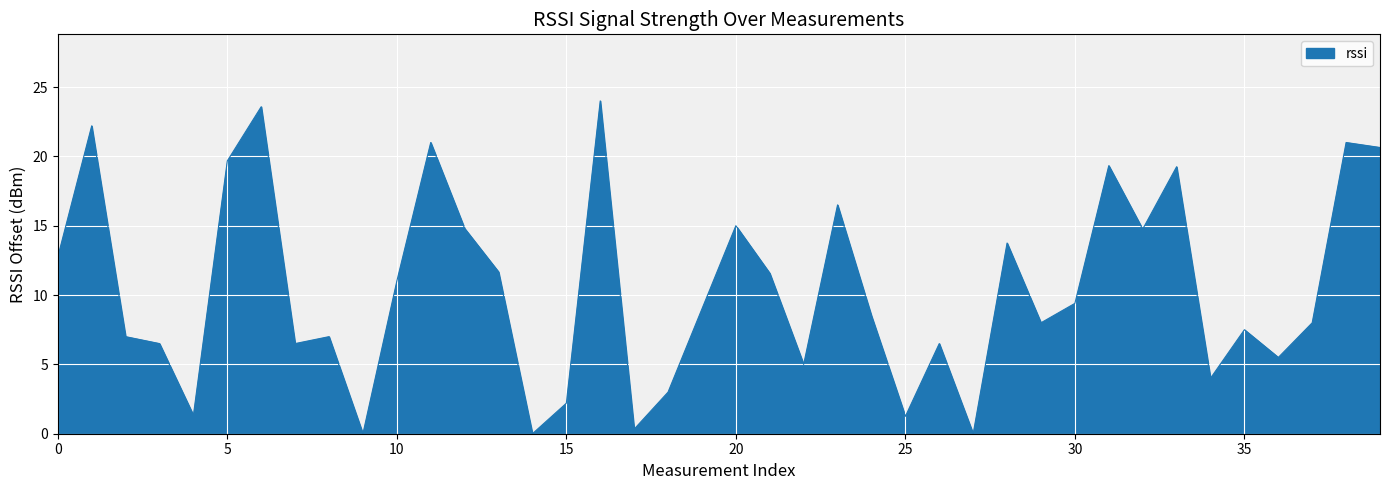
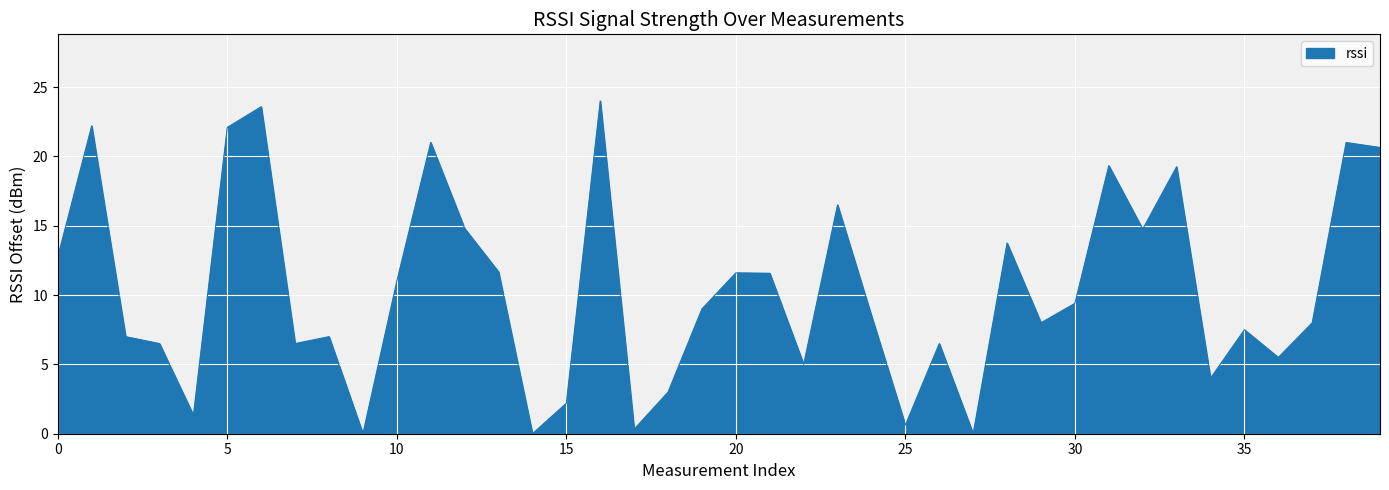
5: 19.7 -> 22.1
20: 15.0 -> 11.6
25: 1.3 -> 0.6
